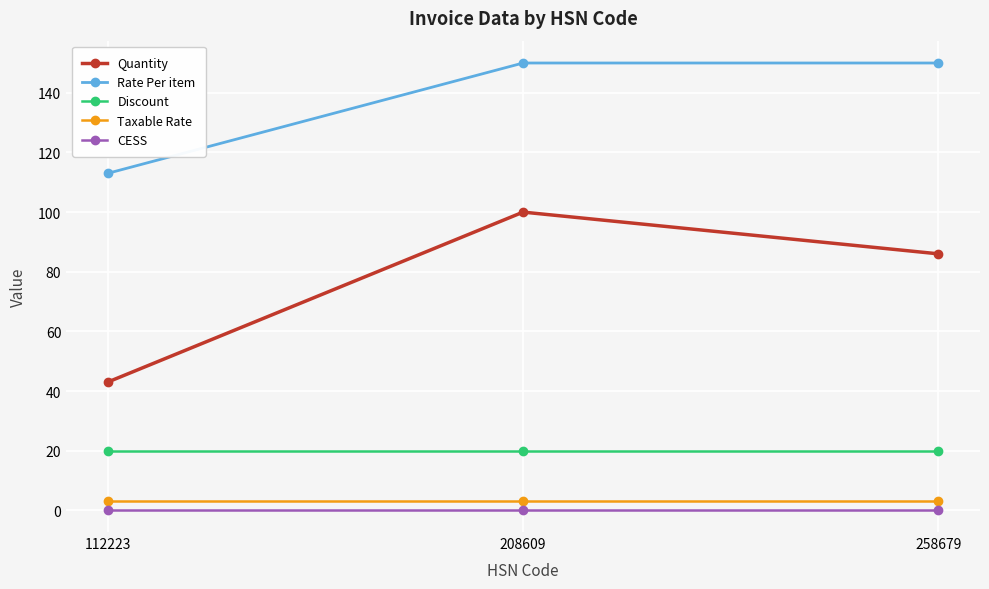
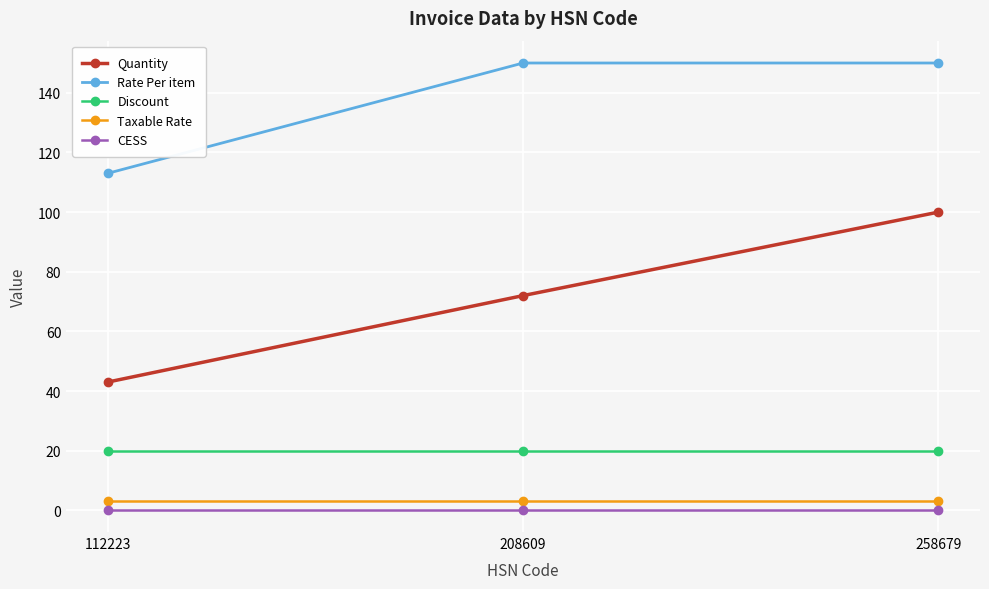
Quantity, 208609: 100 -> 72
Quantity, 258679: 86 -> 100
